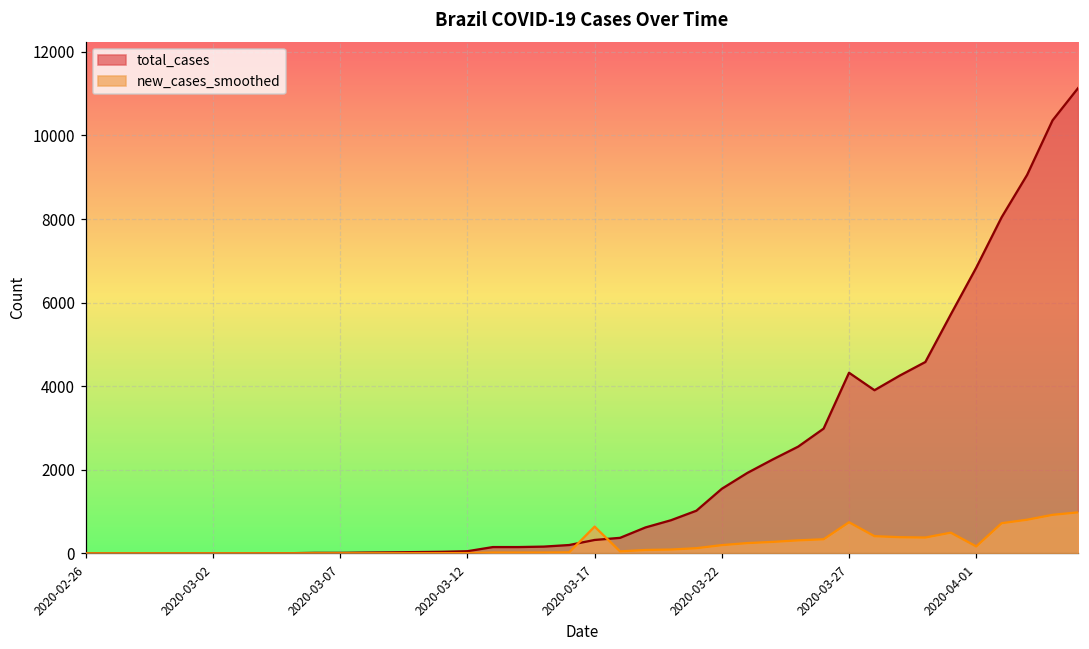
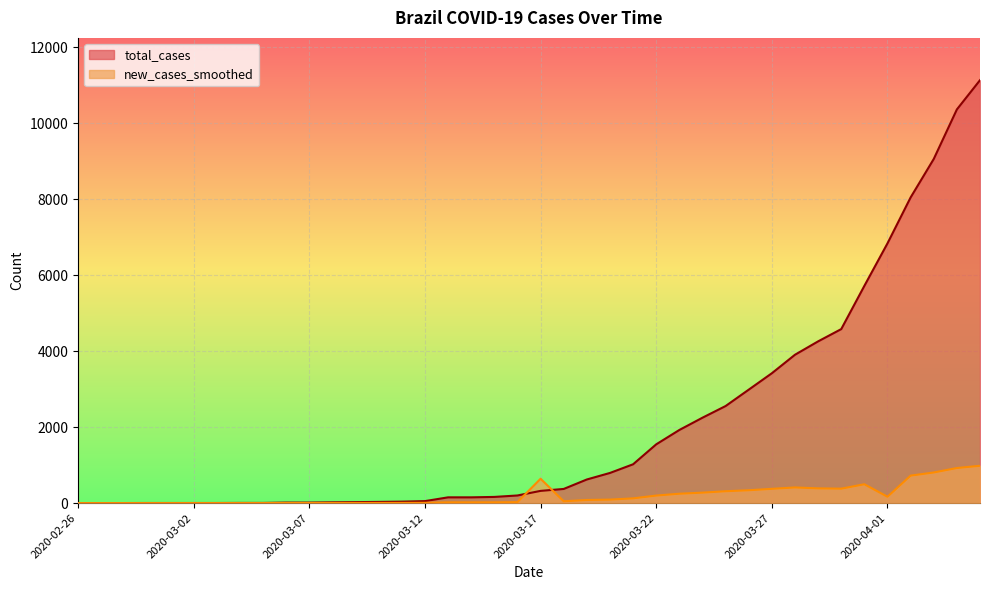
total_cases, 2020-03-27: 4300 -> 3400
new_cases_smoothed, 2020-03-27: 700 -> 400
